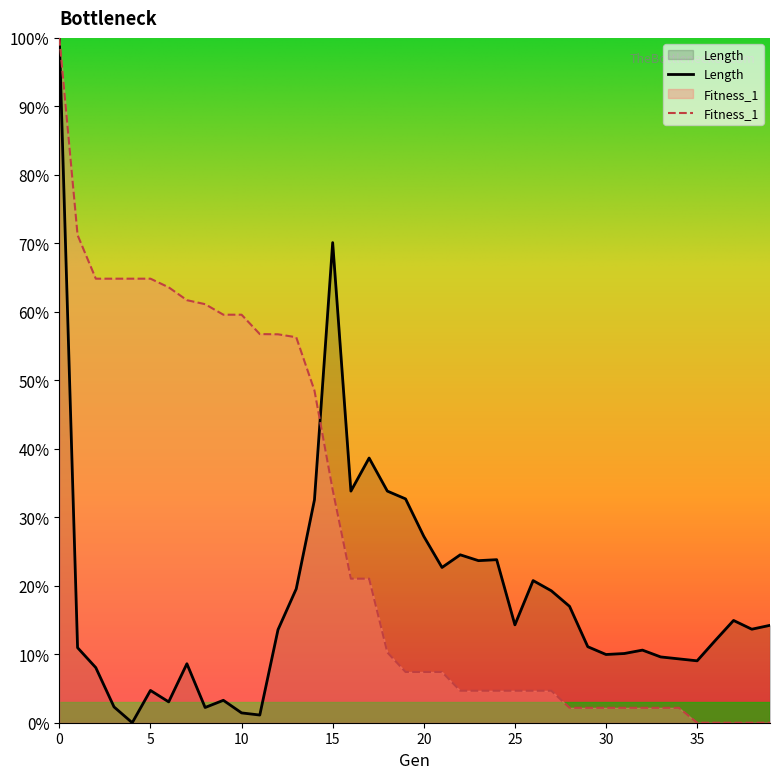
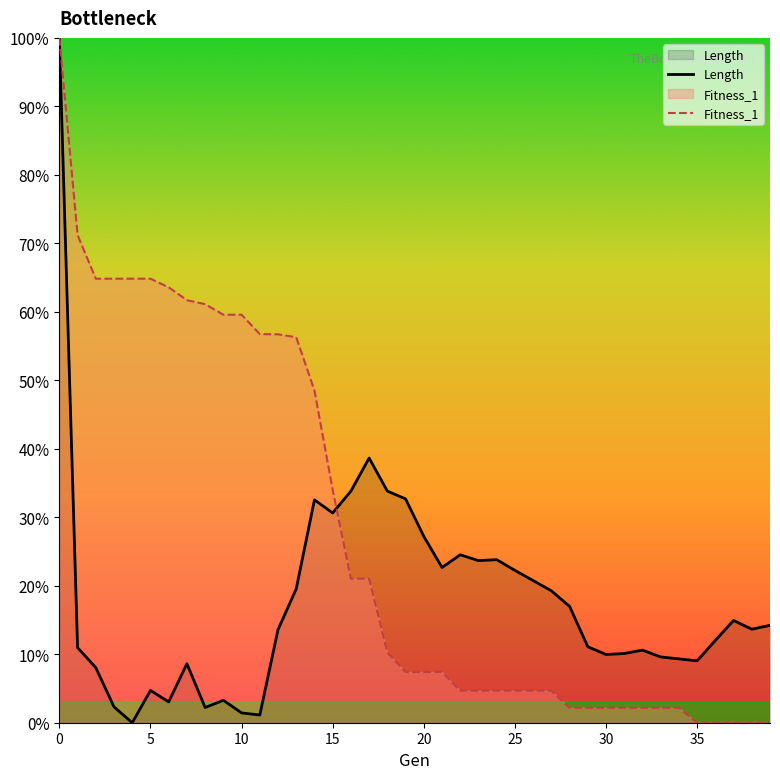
Length, 15: 70% -> 31%
Length, 25: 14% -> 22%
